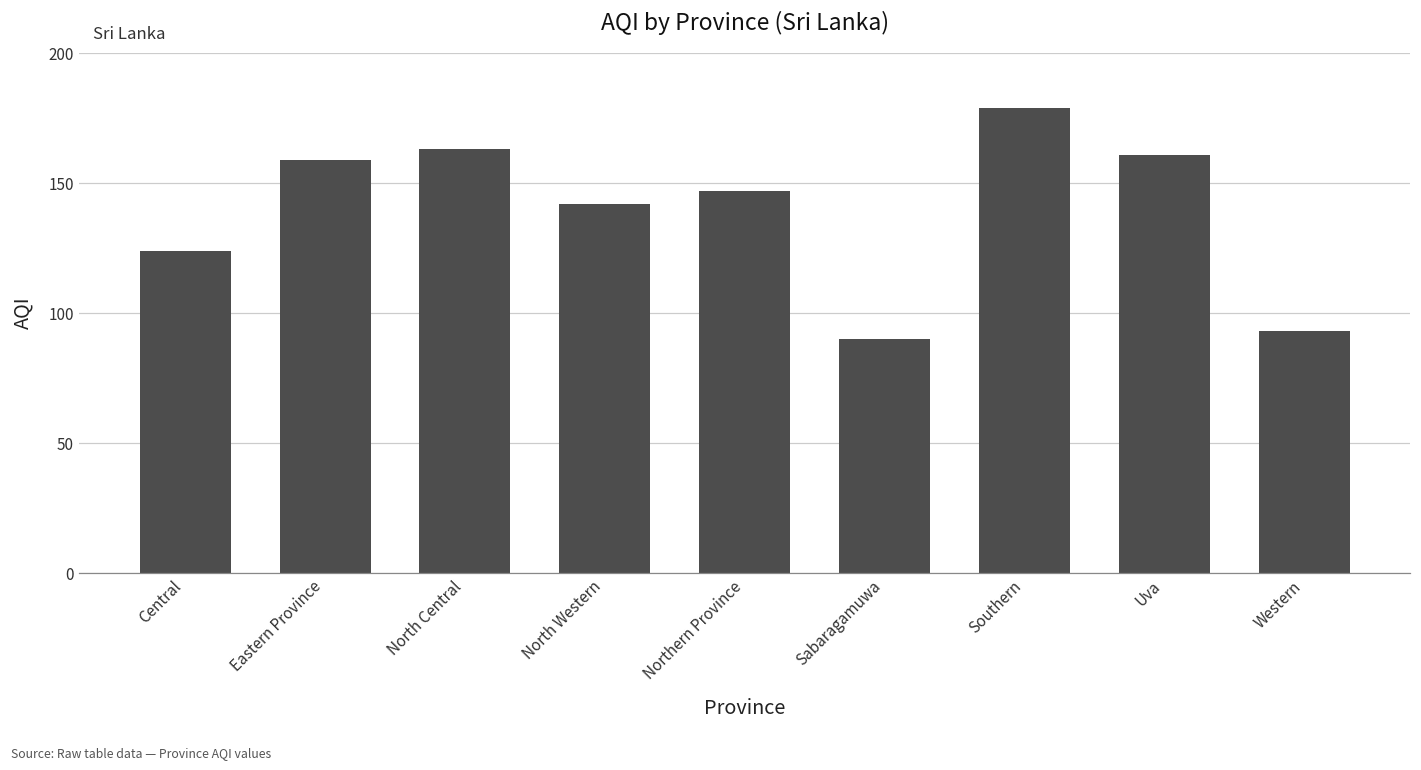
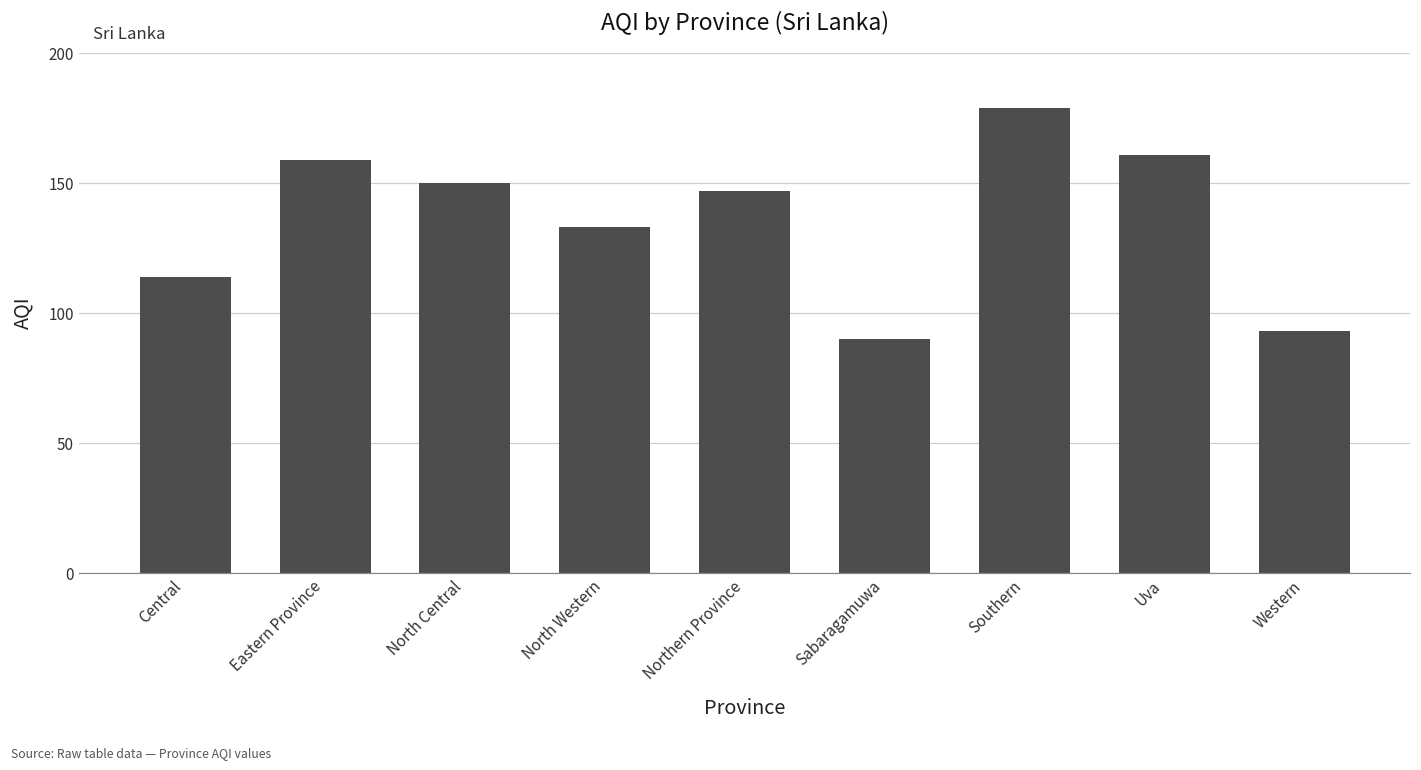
Central: 124 -> 114
North Central: 163 -> 150
North Western: 142 -> 133
